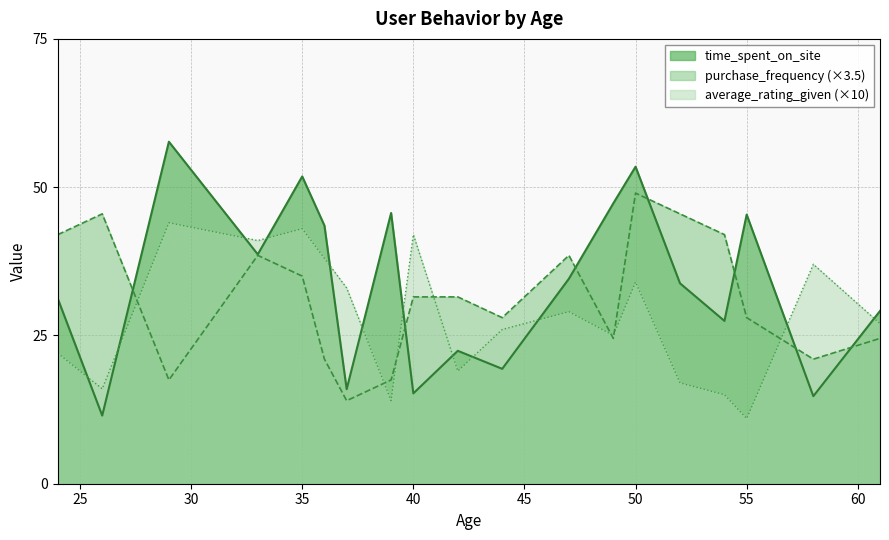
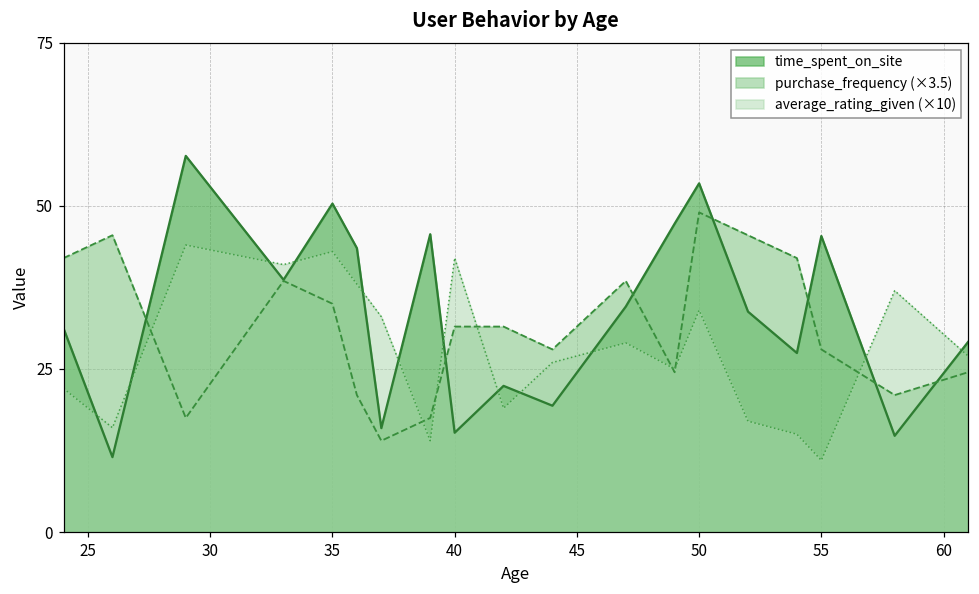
time_spent_on_site, 35: 52 -> 50
